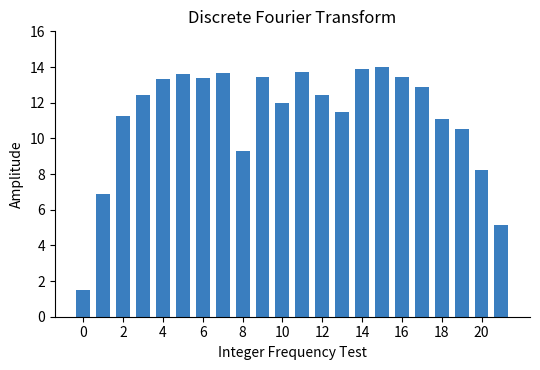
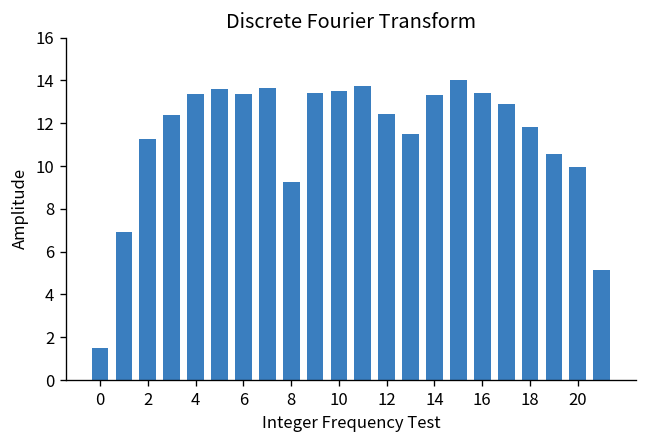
10: 12.0 -> 13.5
14: 13.9 -> 13.3
18: 11.1 -> 11.8
20: 8.2 -> 9.9
